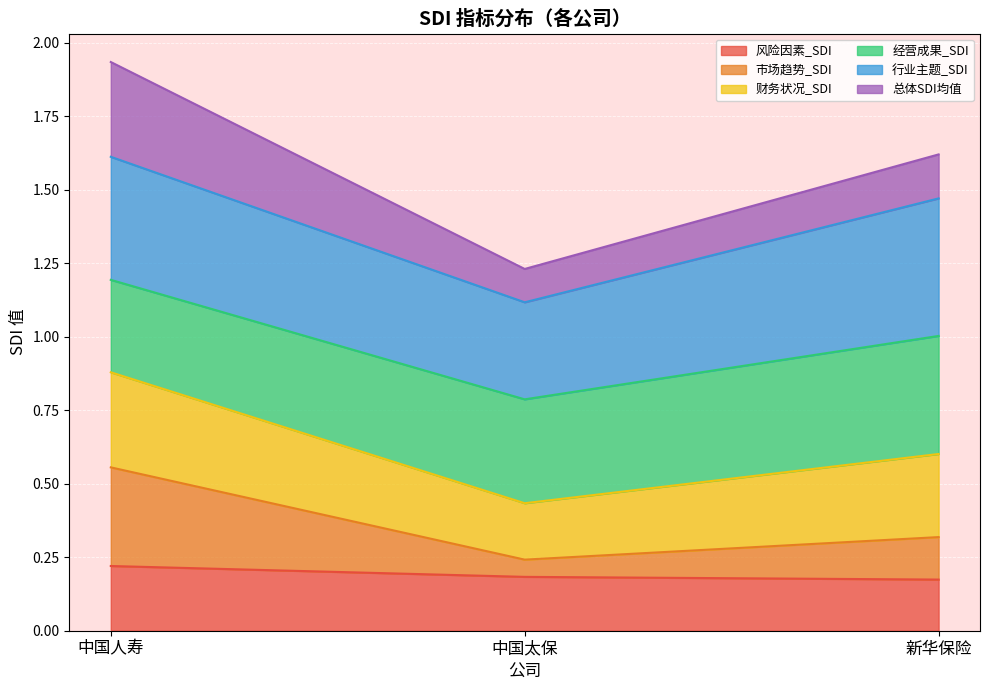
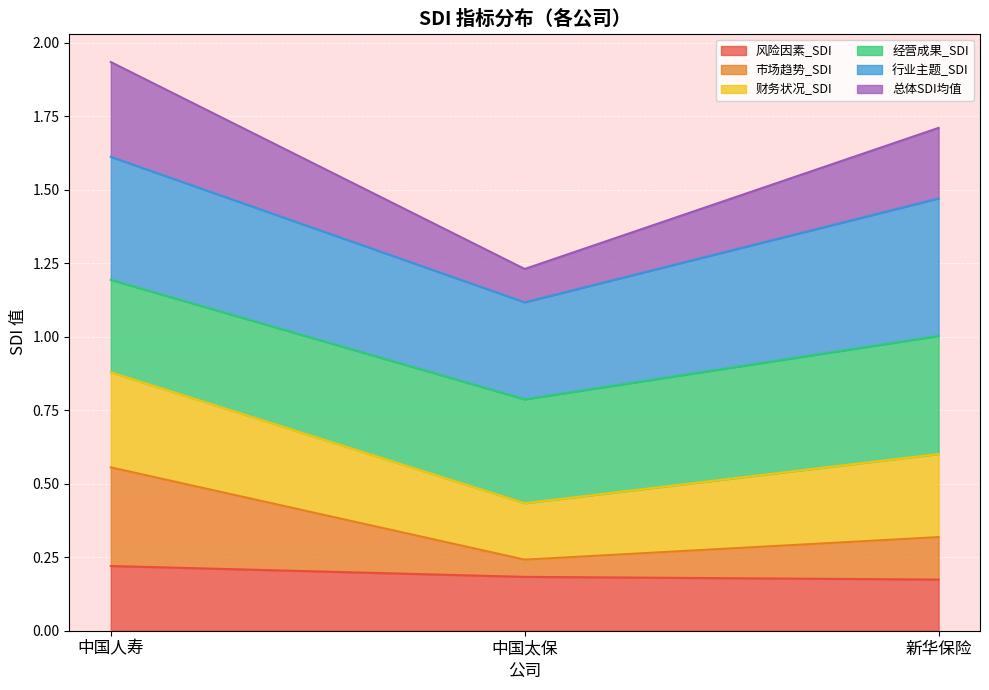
总体SDI均值, 新华保险: 0.15 -> 0.24
